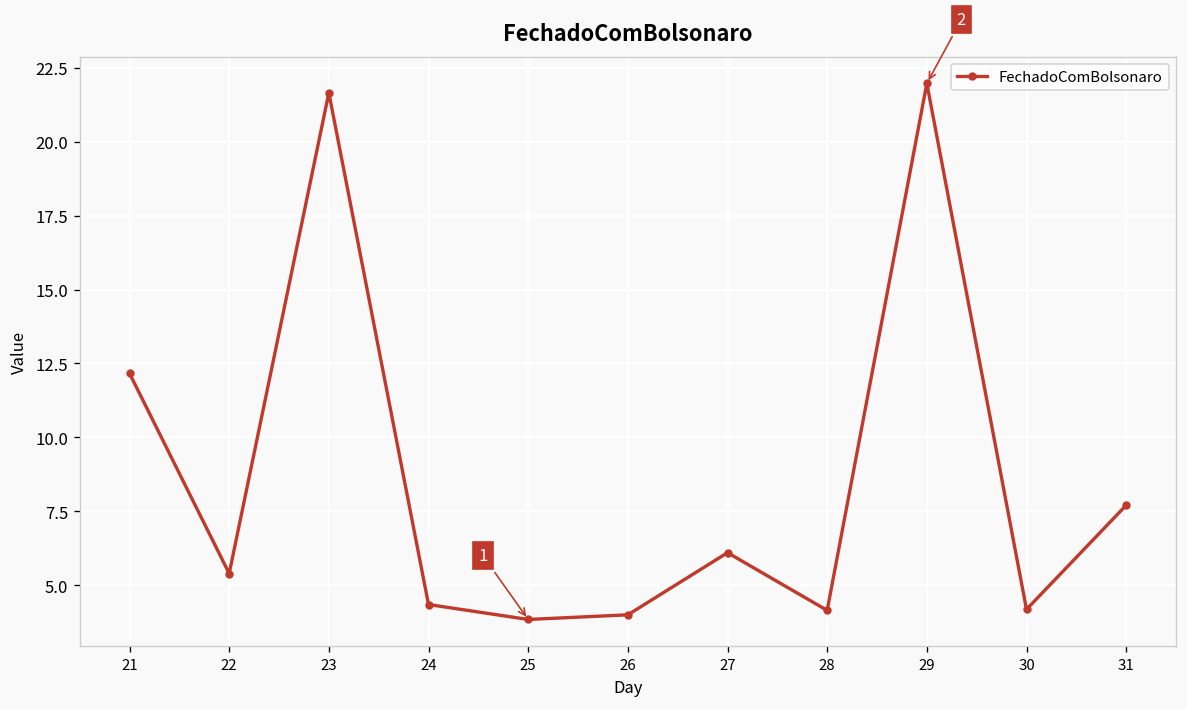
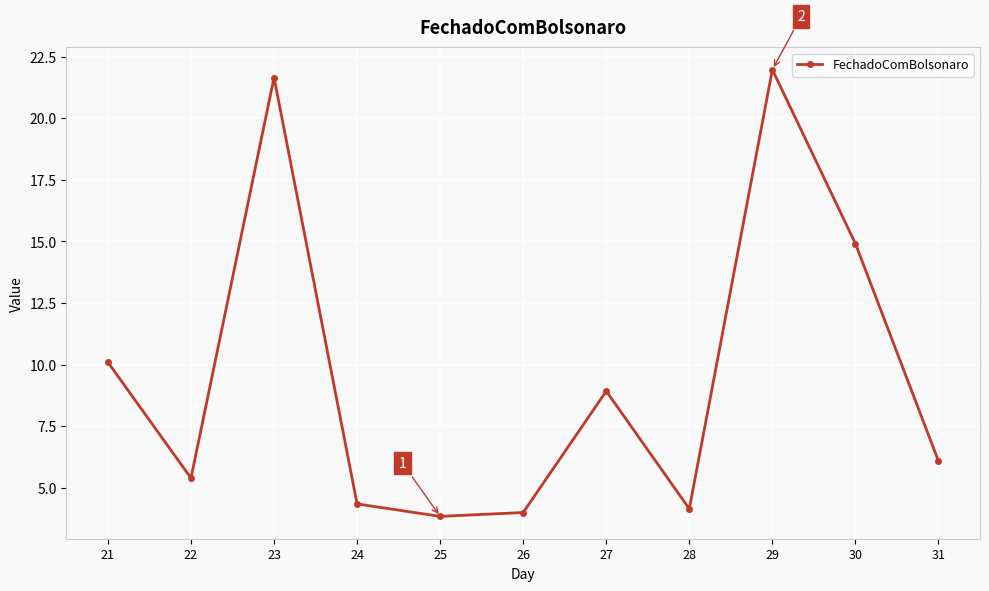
21: 12.2 -> 10.1
27: 6.1 -> 8.9
30: 4.2 -> 14.9
31: 7.7 -> 6.1
